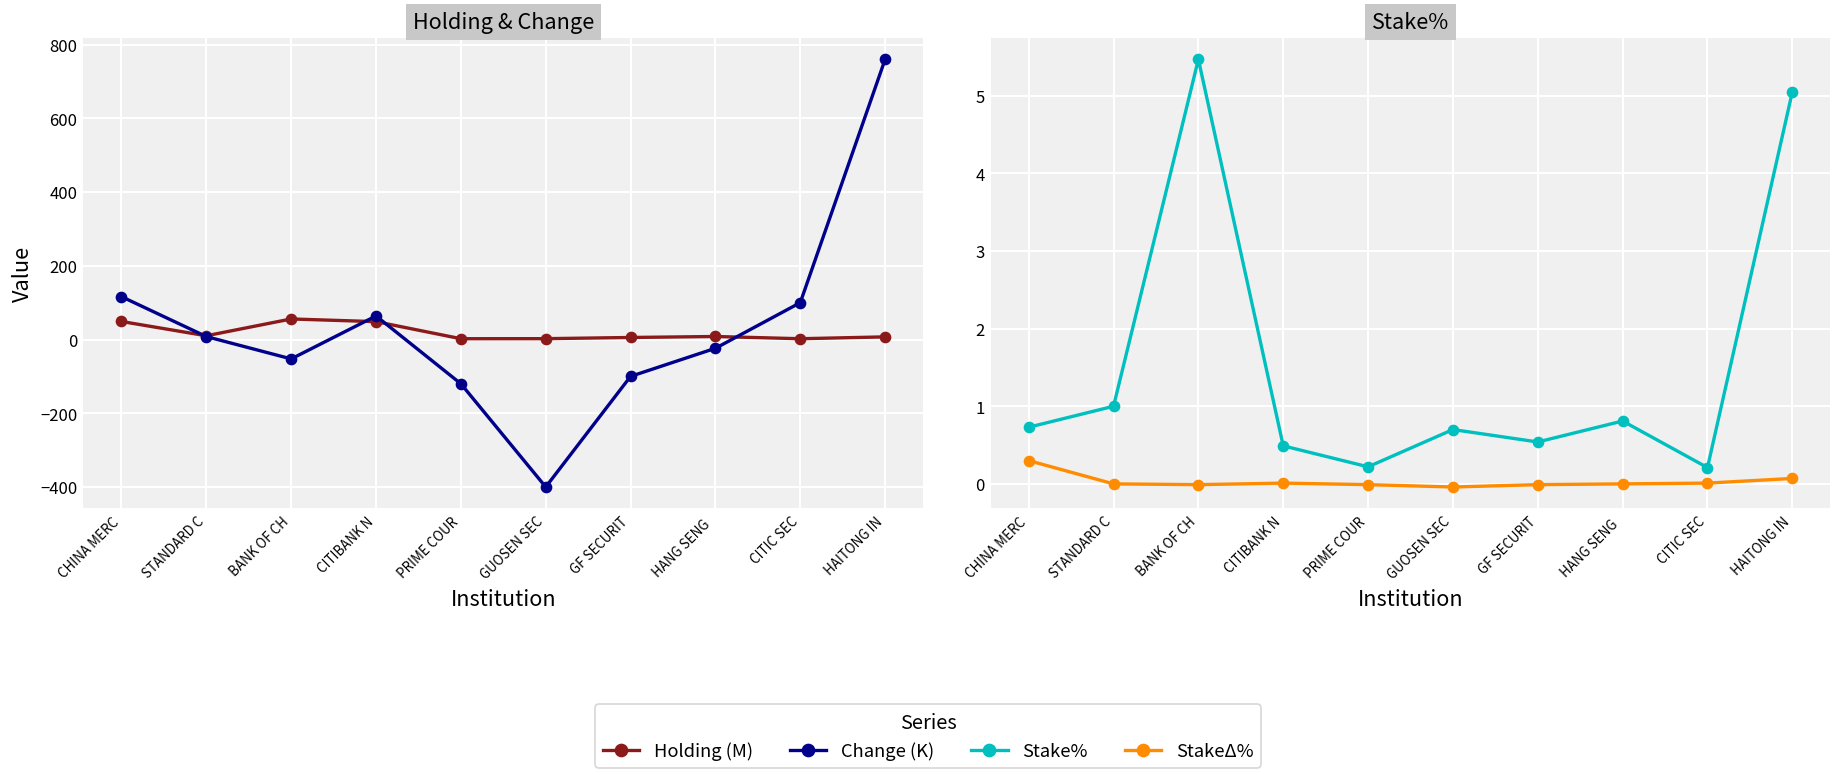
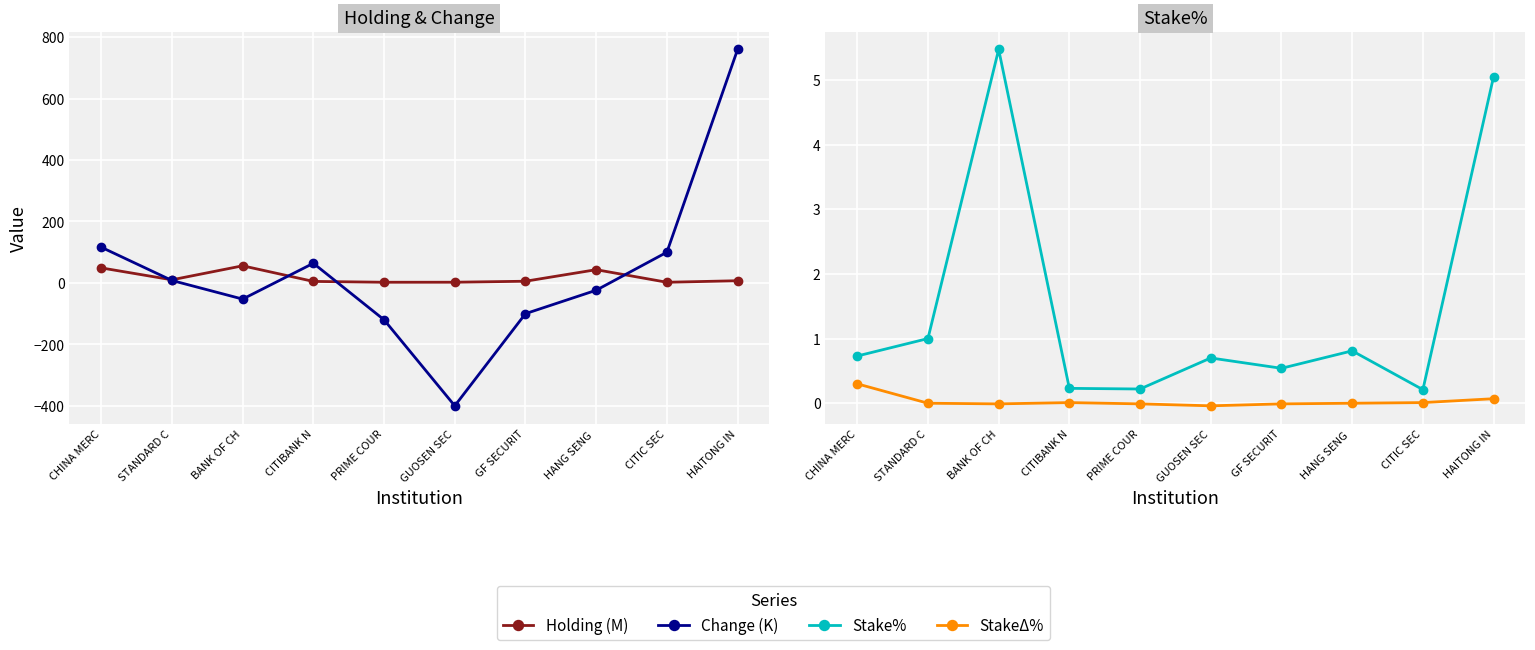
Holding & Change, Holding (M), CITIBANK N: 50 -> 0
Holding & Change, Holding (M), HANG SENG: 10 -> 40
Stake%, Stake%, CITIBANK N: 0.5 -> 0.2
